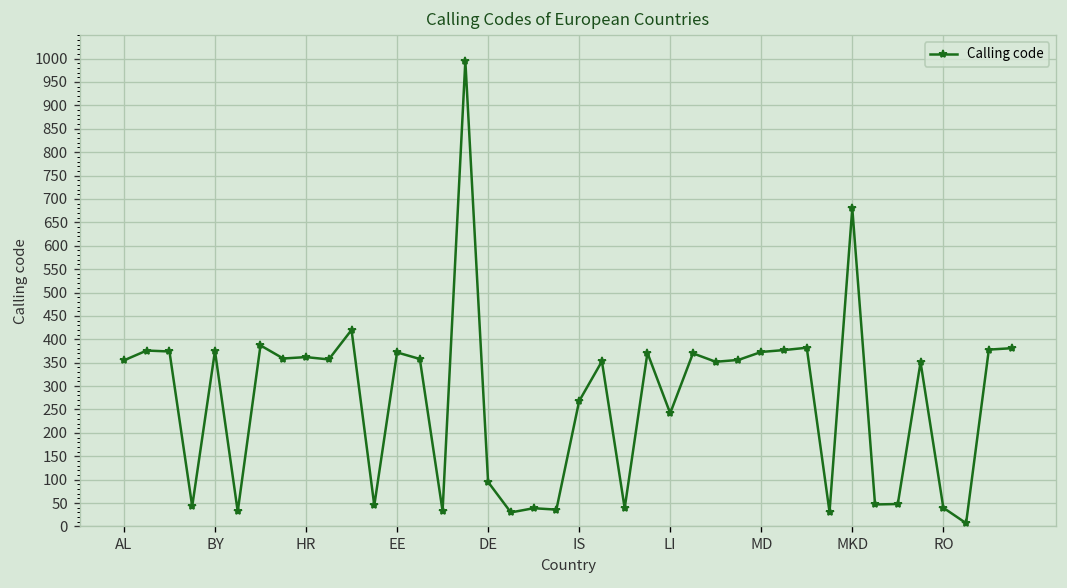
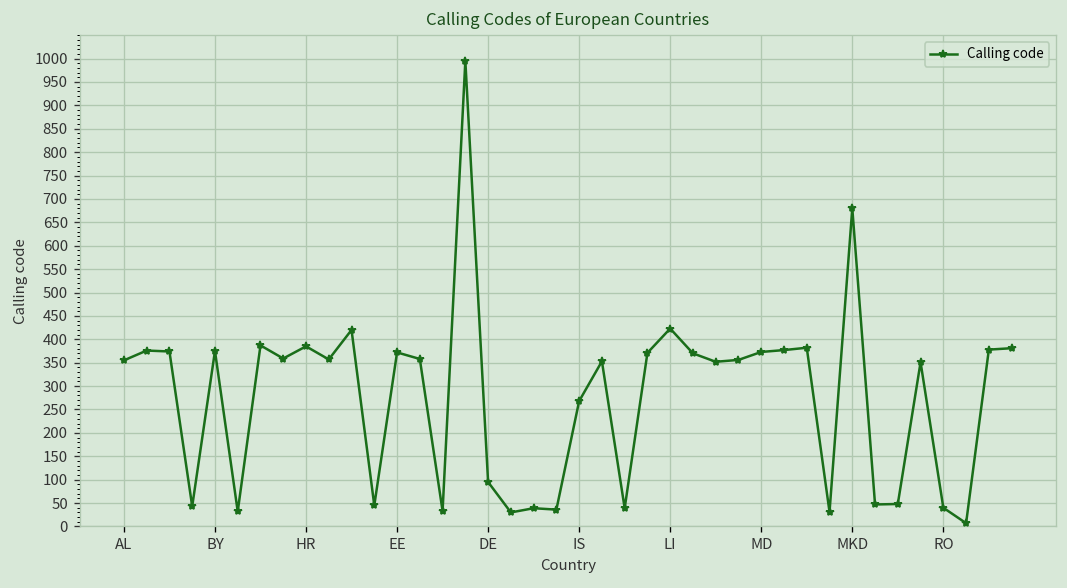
HR: 360 -> 390
LI: 240 -> 420
